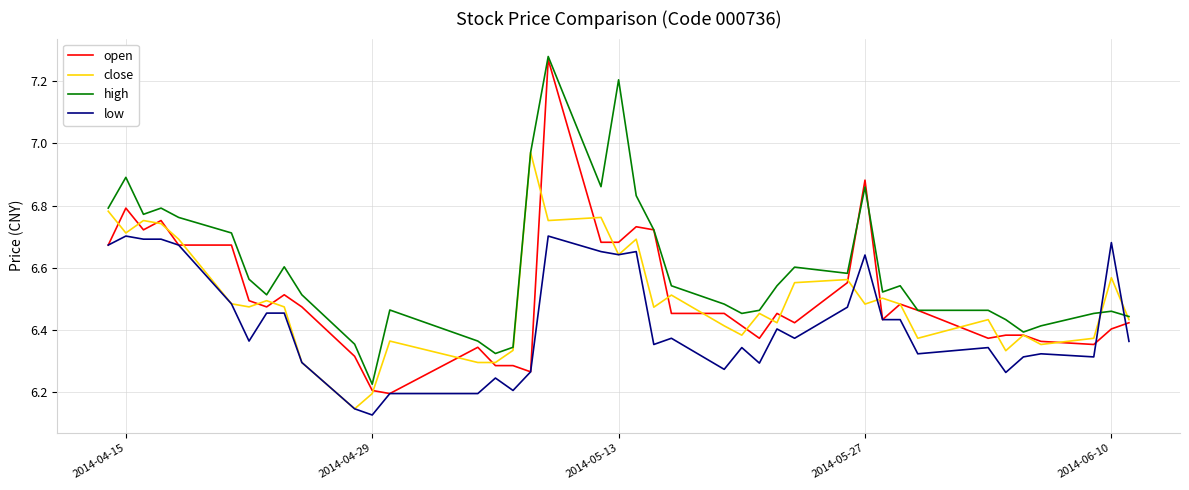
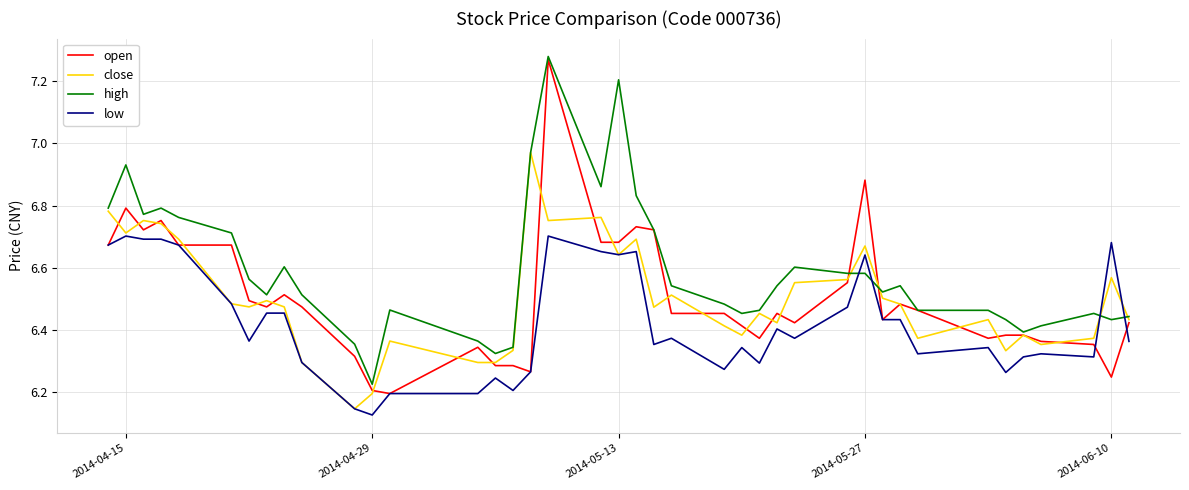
high, 2014-04-15: 6.89 -> 6.93
close, 2014-05-27: 6.48 -> 6.67
high, 2014-05-27: 6.86 -> 6.58
open, 2014-06-10: 6.40 -> 6.25
high, 2014-06-10: 6.46 -> 6.43
